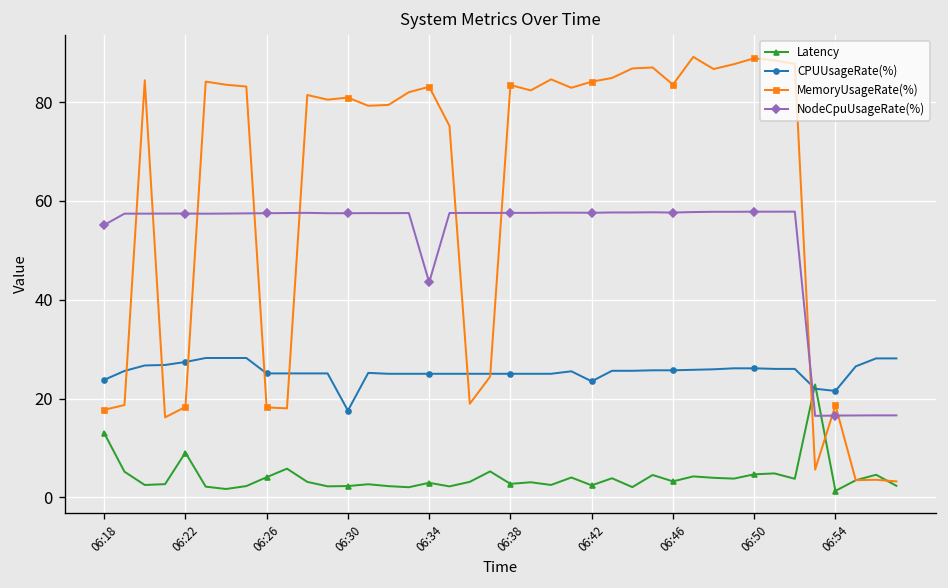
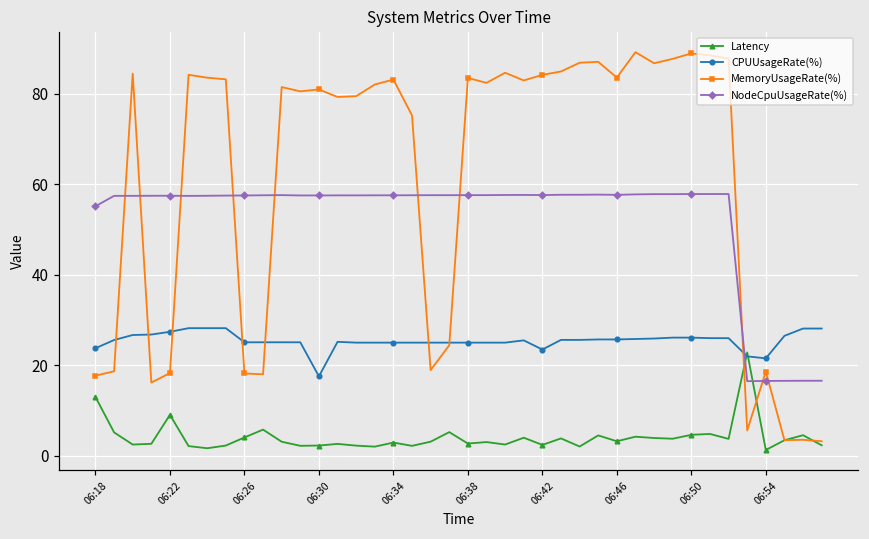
NodeCpuUsageRate(%), 06:34: 44 -> 58
